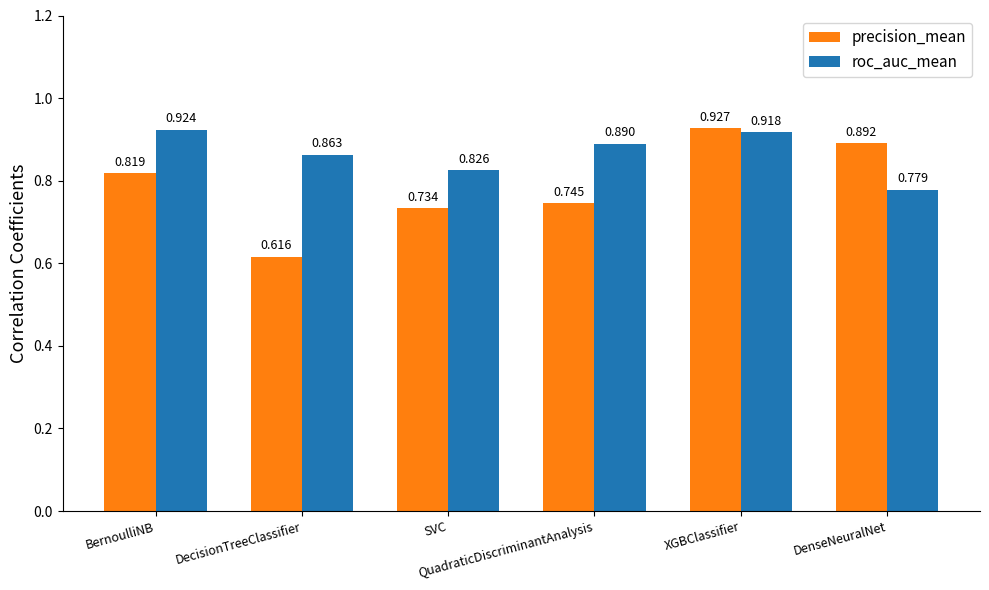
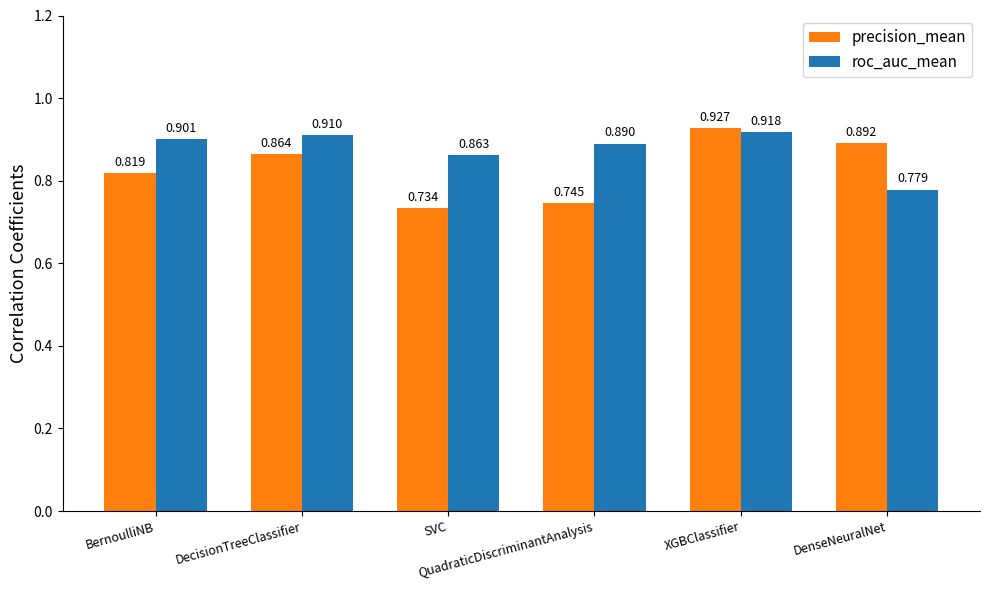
roc_auc_mean, BernoulliNB: 0.924 -> 0.901
precision_mean, DecisionTreeClassifier: 0.616 -> 0.864
roc_auc_mean, DecisionTreeClassifier: 0.863 -> 0.910
roc_auc_mean, SVC: 0.826 -> 0.863
